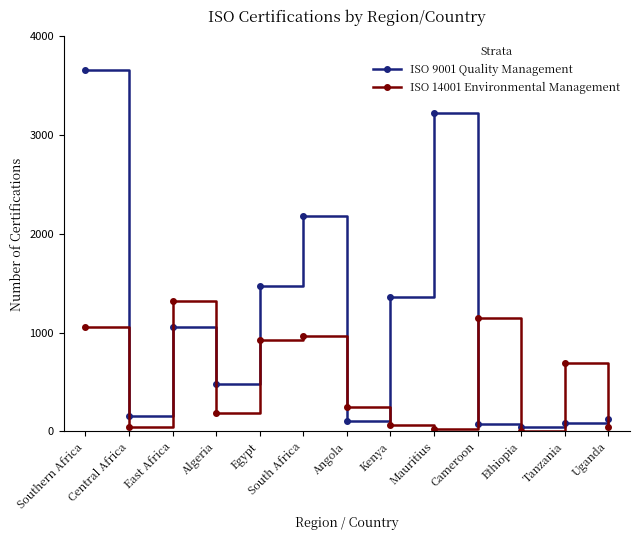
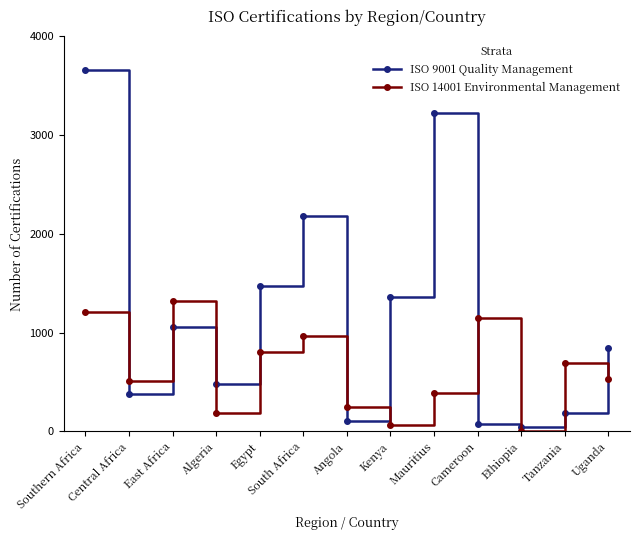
ISO 14001 Environmental Management, Southern Africa: 1100 -> 1200
ISO 9001 Quality Management, Central Africa: 200 -> 400
ISO 14001 Environmental Management, Central Africa: 0 -> 500
ISO 14001 Environmental Management, Egypt: 900 -> 800
ISO 14001 Environmental Management, Mauritius: 0 -> 400
ISO 9001 Quality Management, Tanzania: 100 -> 200
ISO 9001 Quality Management, Uganda: 100 -> 800
ISO 14001 Environmental Management, Uganda: 0 -> 500
